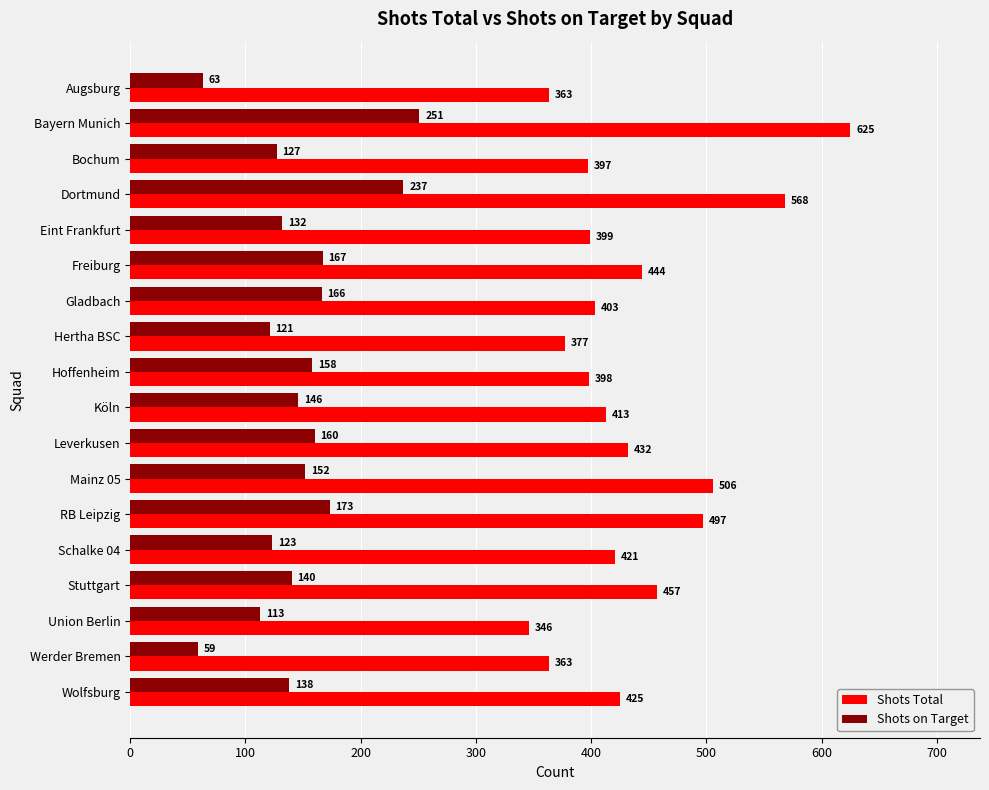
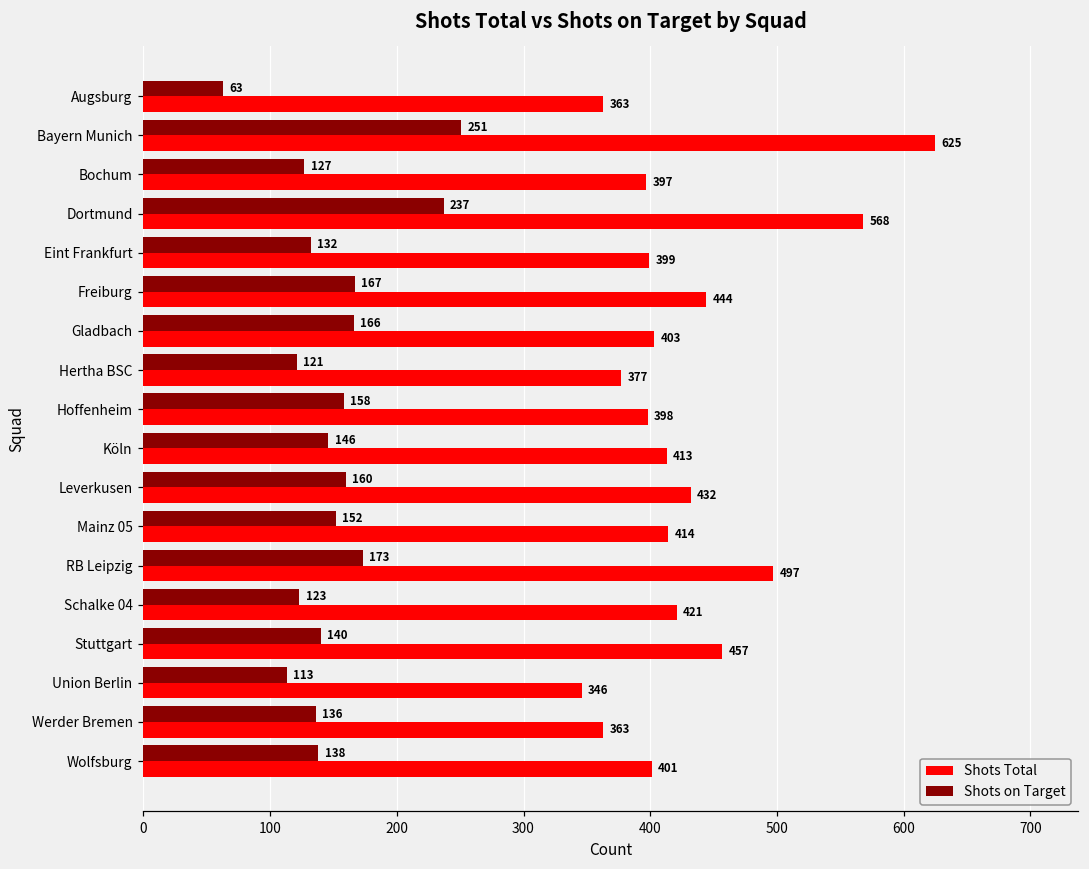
Shots Total, Mainz 05: 506 -> 414
Shots on Target, Werder Bremen: 59 -> 136
Shots Total, Wolfsburg: 425 -> 401
